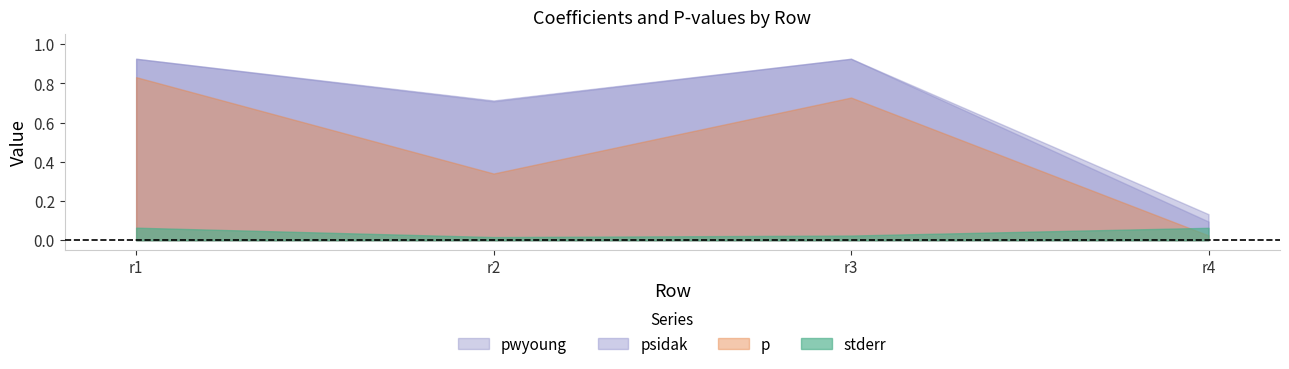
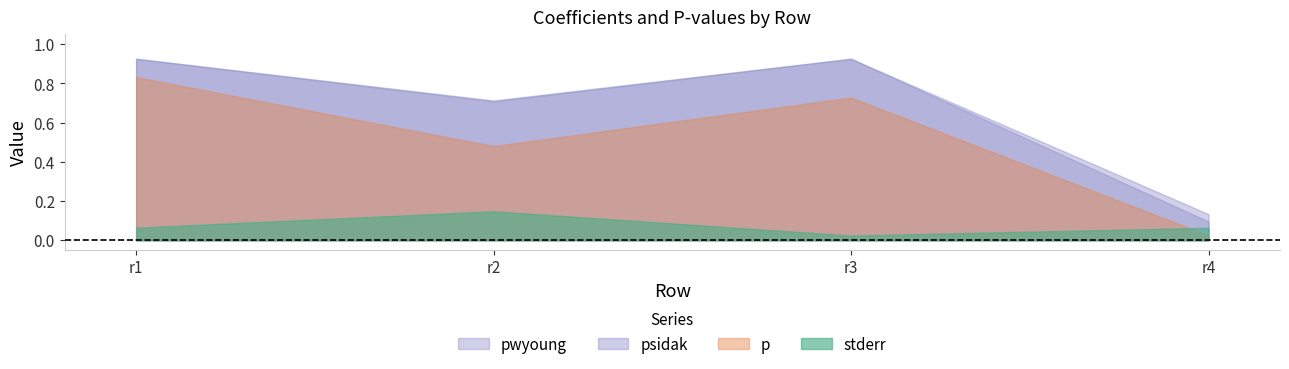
p, r2: 0.34 -> 0.48
stderr, r2: 0.02 -> 0.15
